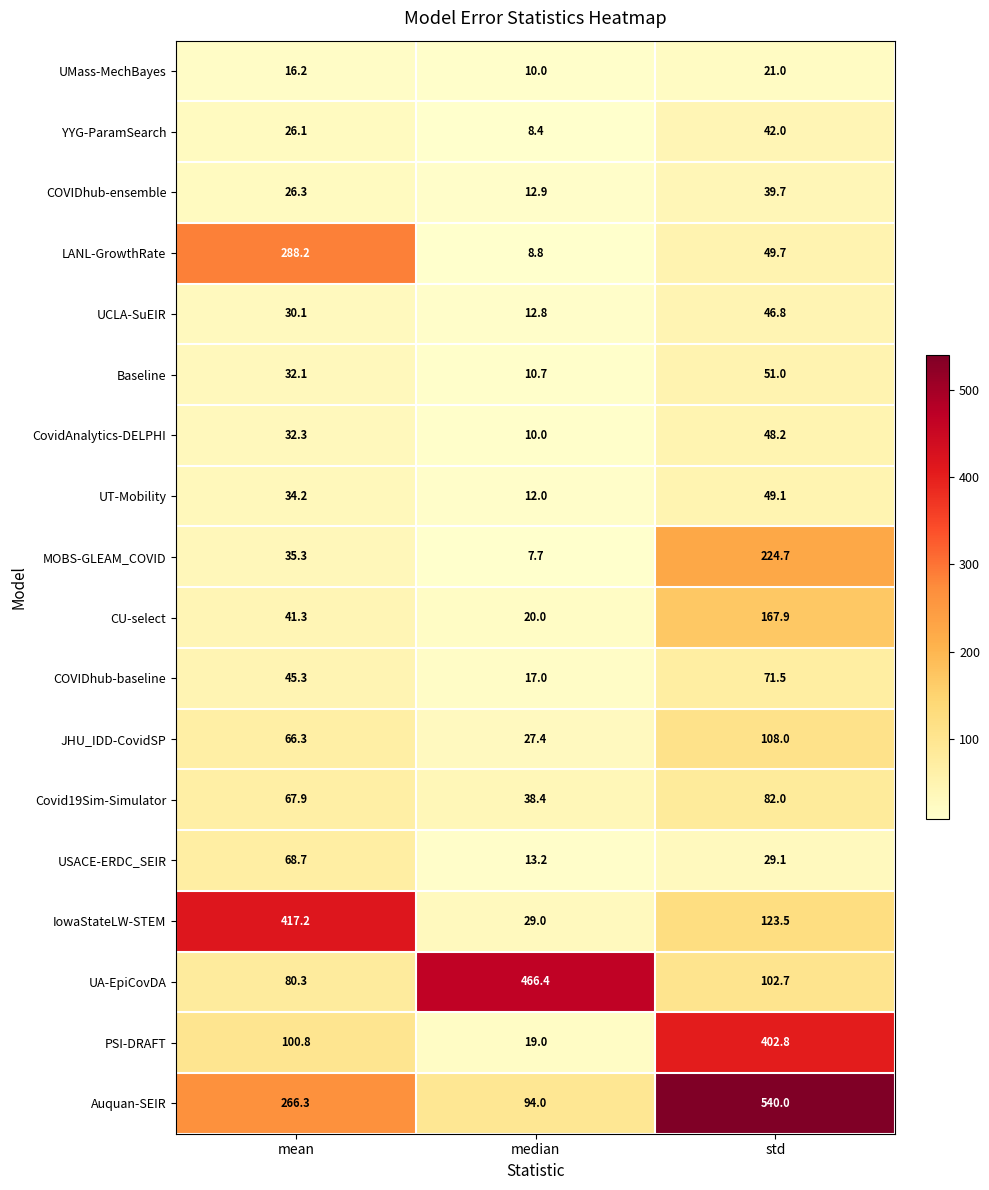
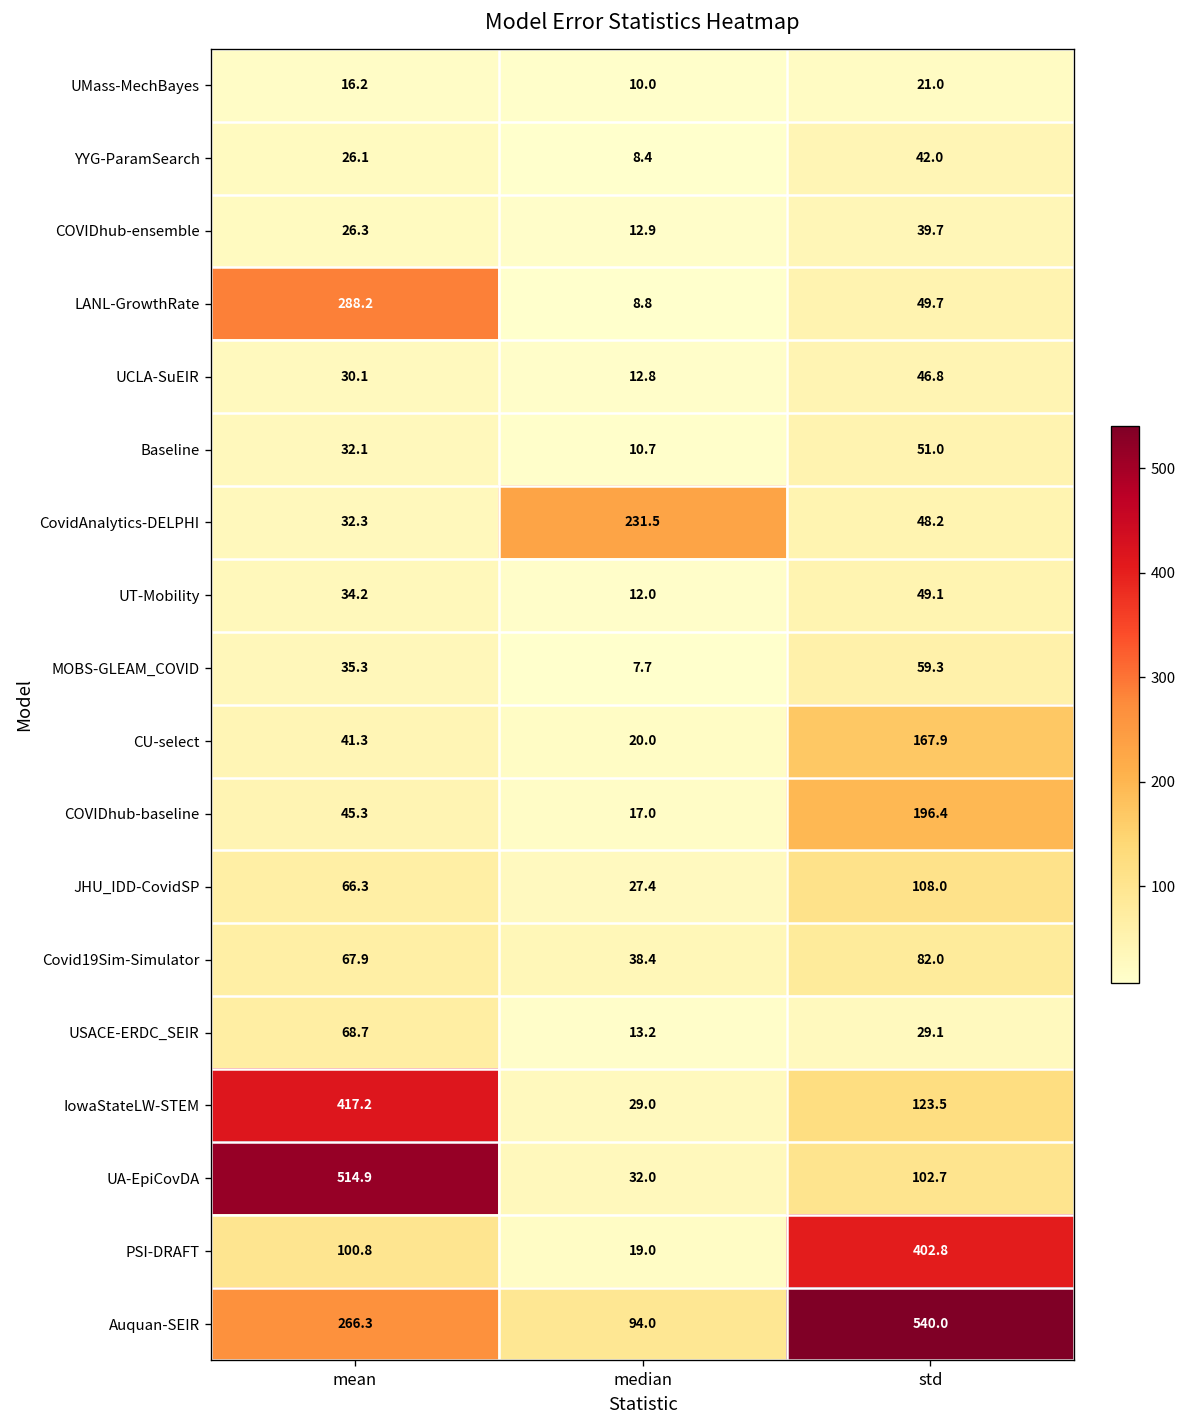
CovidAnalytics-DELPHI, median: 10.0 -> 231.5
MOBS-GLEAM_COVID, std: 224.7 -> 59.3
COVIDhub-baseline, std: 71.5 -> 196.4
UA-EpiCovDA, mean: 80.3 -> 514.9
UA-EpiCovDA, median: 466.4 -> 32.0
